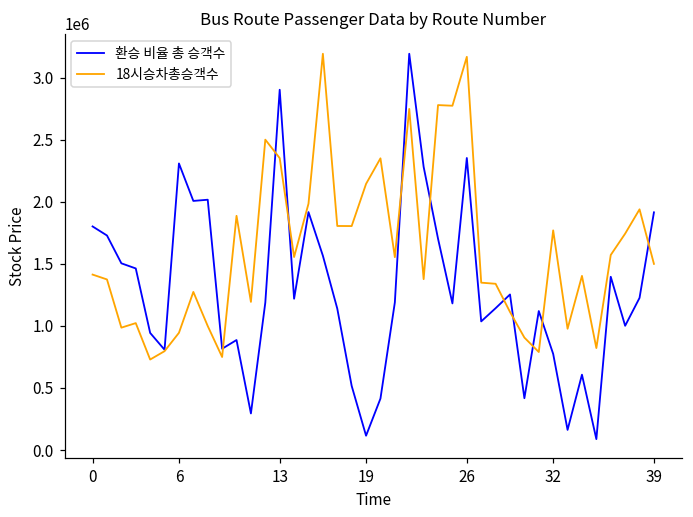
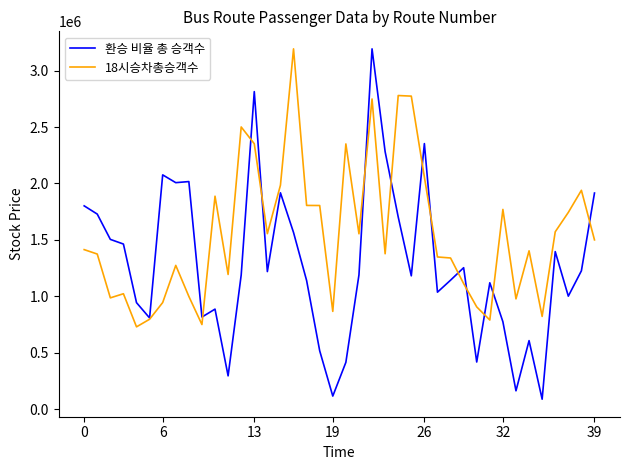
환승 비율 총 승객수, 6: 2310000 -> 2080000
환승 비율 총 승객수, 13: 2900000 -> 2810000
18시승차총승객수, 19: 2140000 -> 870000
18시승차총승객수, 26: 3170000 -> 2060000
